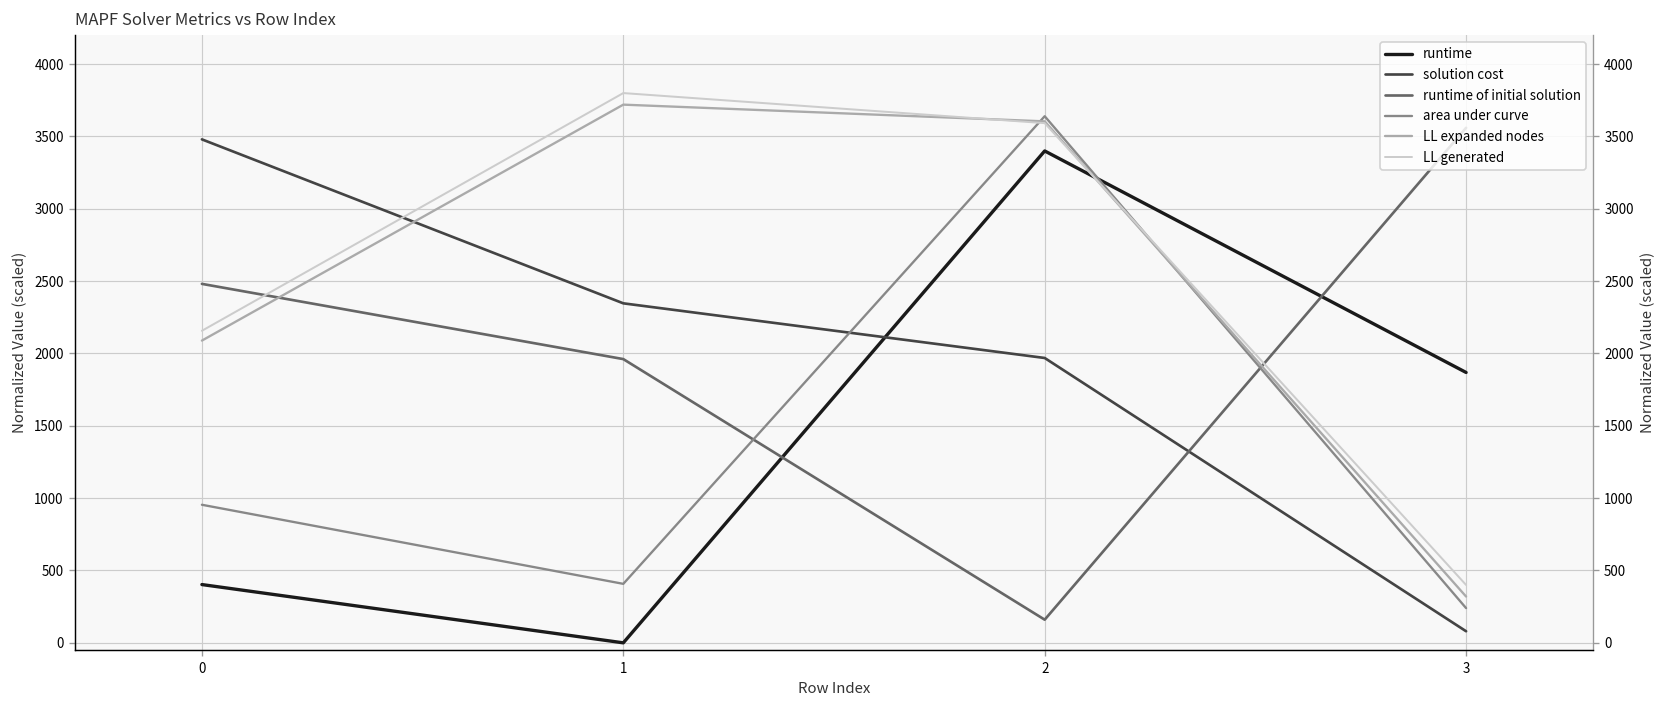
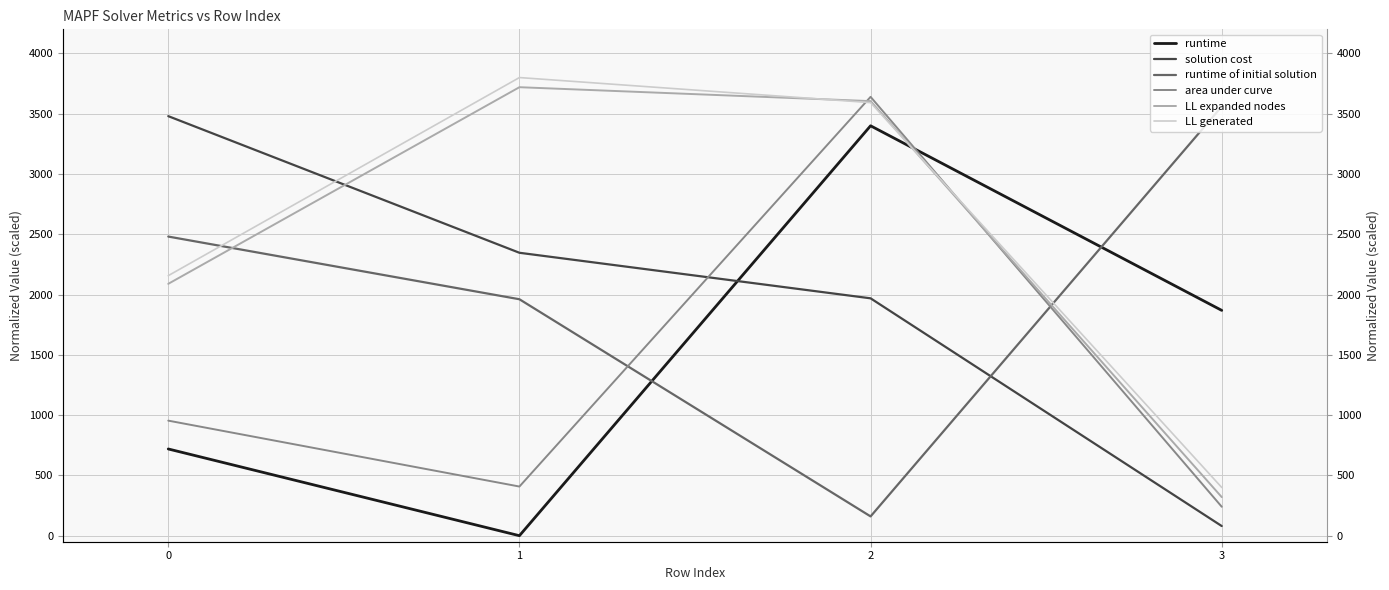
runtime, 0: 400 -> 720
